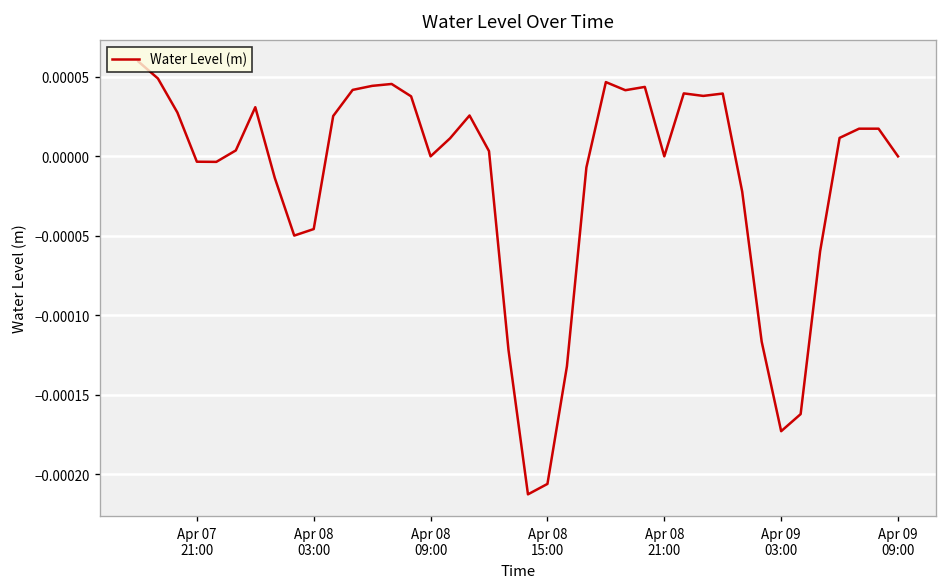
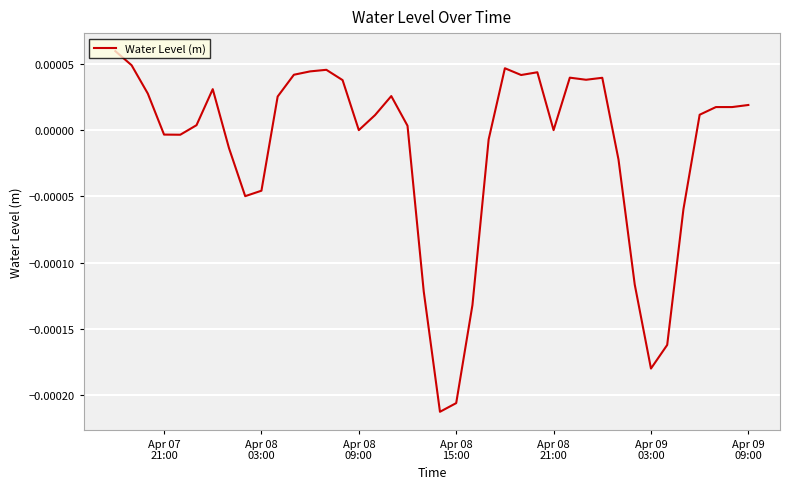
Apr 09 03:00: -0.000173 -> -0.000180
Apr 09 09:00: 0.00000 -> 0.00002
